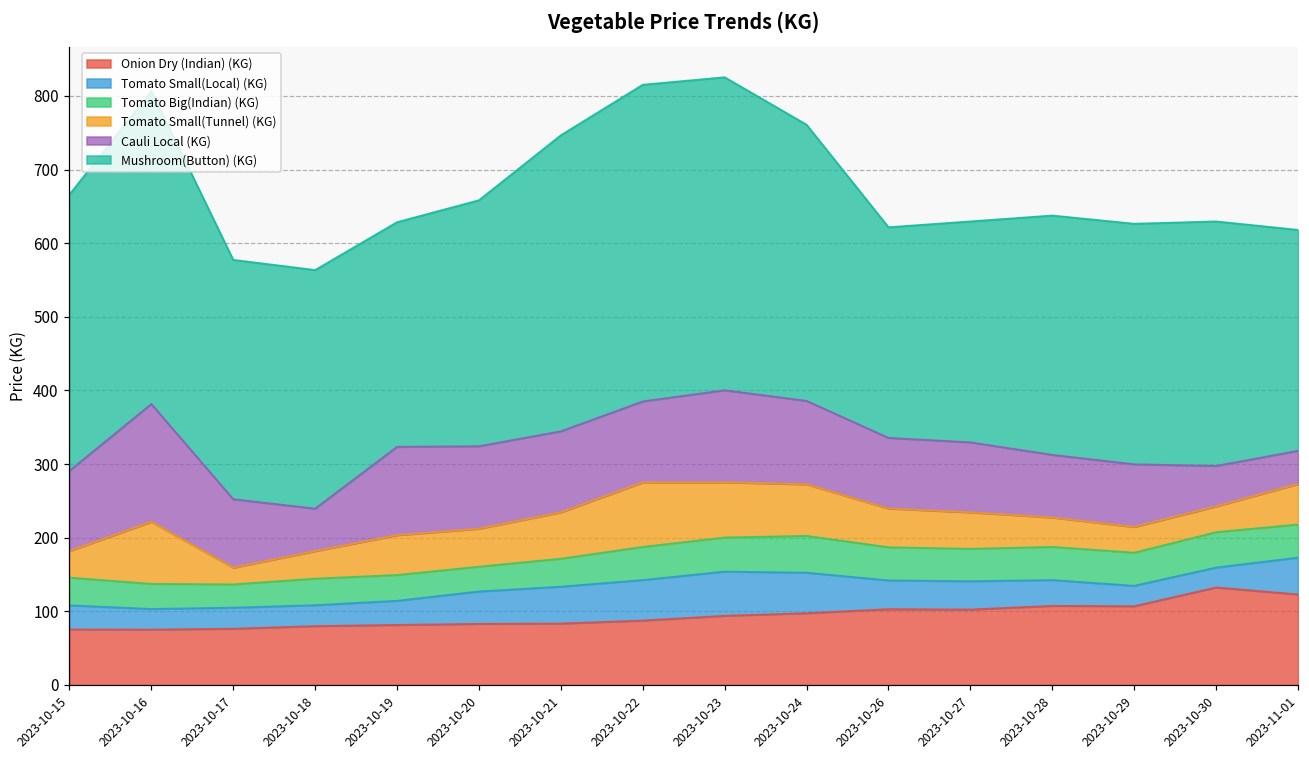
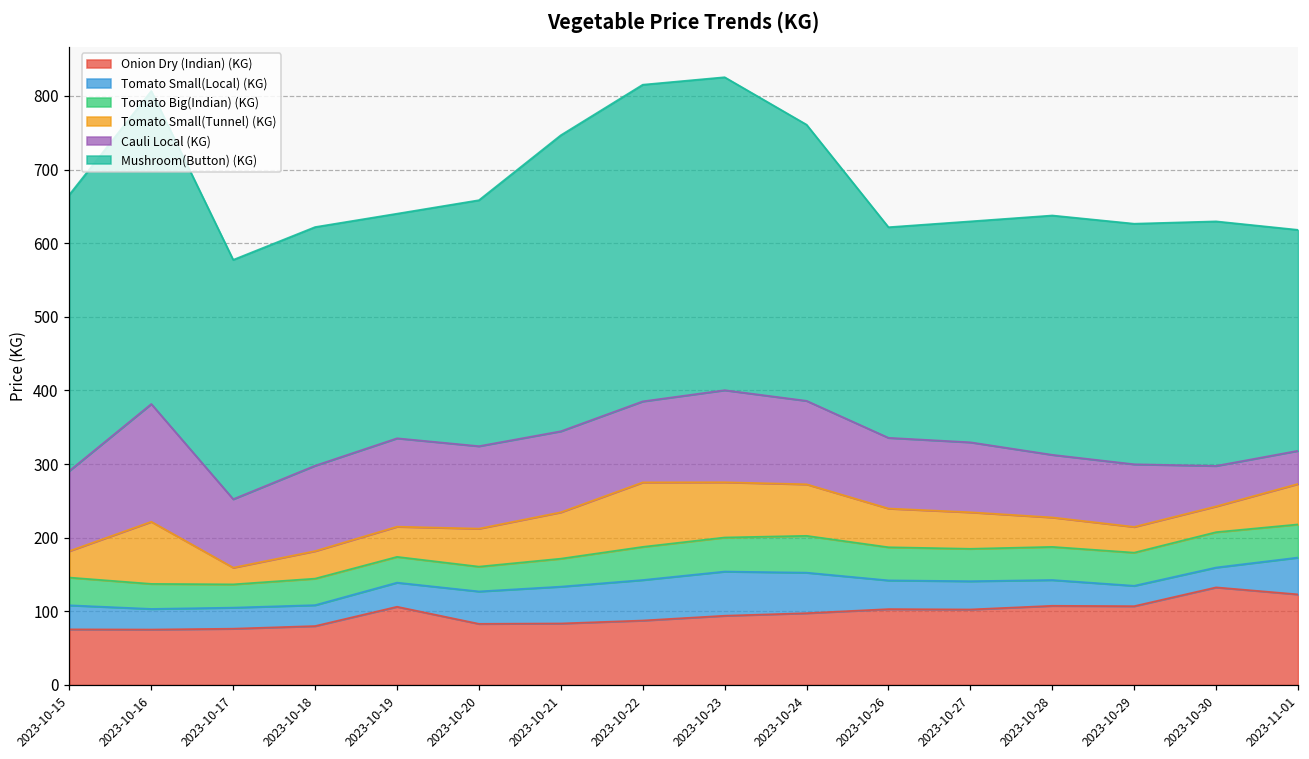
Cauli Local (KG), 2023-10-18: 60 -> 120
Onion Dry (Indian) (KG), 2023-10-19: 80 -> 110
Tomato Small(Tunnel) (KG), 2023-10-19: 50 -> 40
